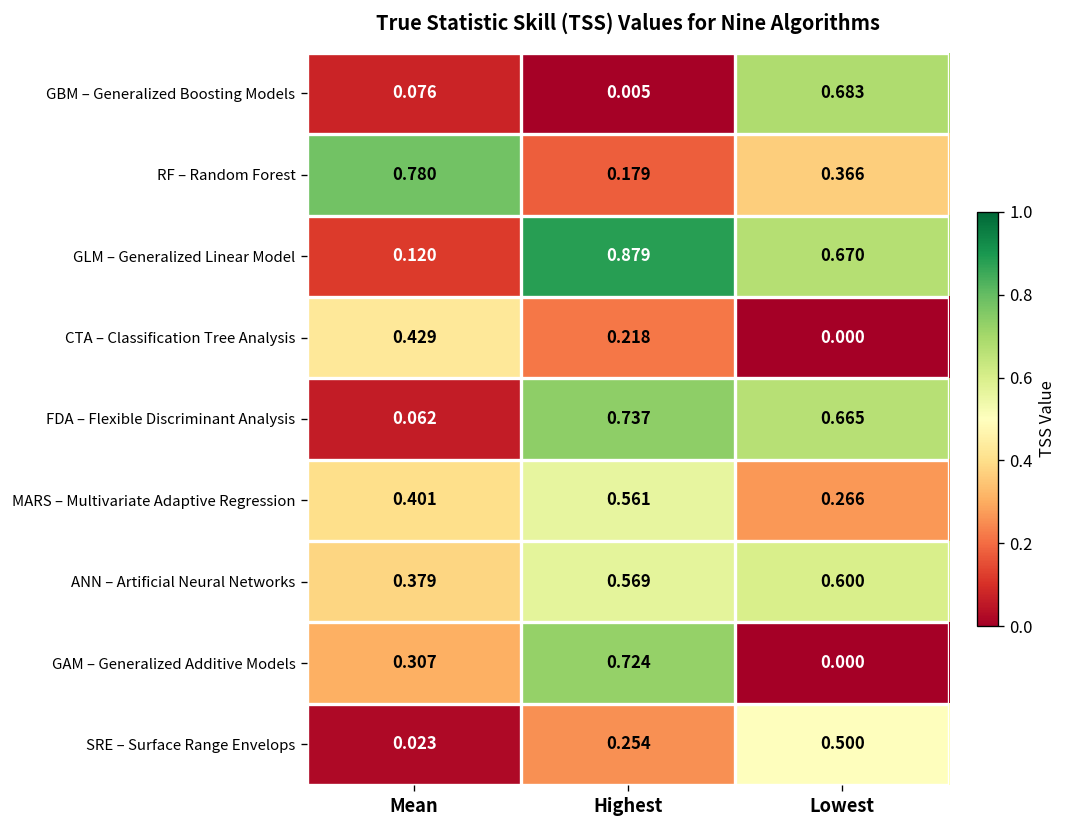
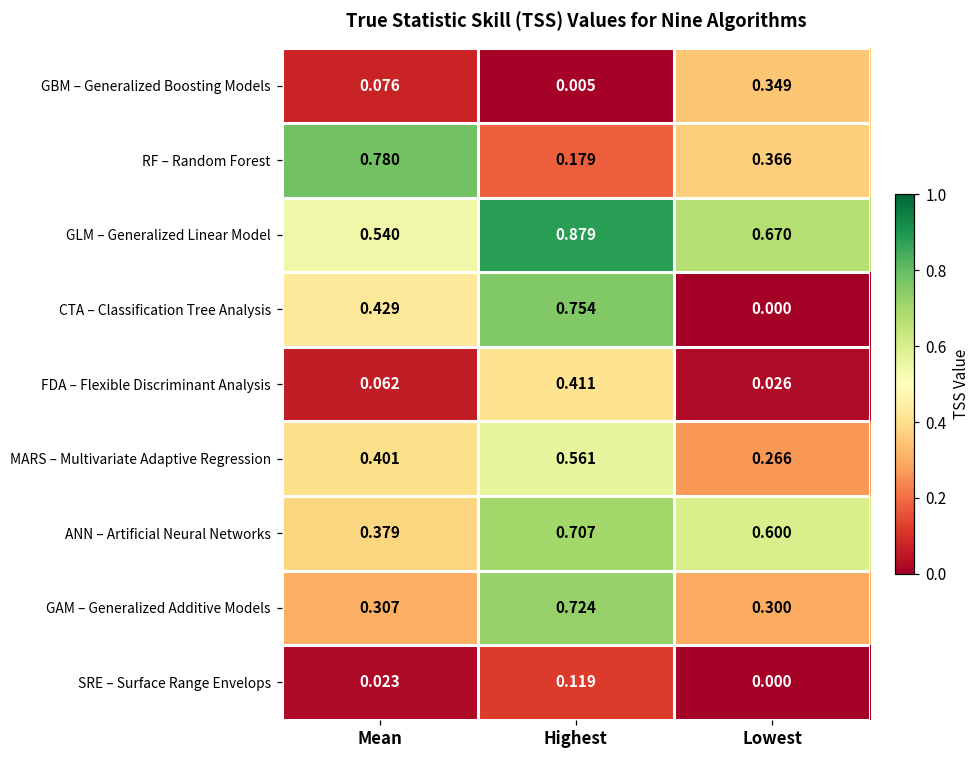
GBM – Generalized Boosting Models, Lowest: 0.683 -> 0.349
GLM – Generalized Linear Model, Mean: 0.120 -> 0.540
CTA – Classification Tree Analysis, Highest: 0.218 -> 0.754
FDA – Flexible Discriminant Analysis, Highest: 0.737 -> 0.411
FDA – Flexible Discriminant Analysis, Lowest: 0.665 -> 0.026
ANN – Artificial Neural Networks, Highest: 0.569 -> 0.707
GAM – Generalized Additive Models, Lowest: 0.000 -> 0.300
SRE – Surface Range Envelops, Highest: 0.254 -> 0.119
SRE – Surface Range Envelops, Lowest: 0.500 -> 0.000
